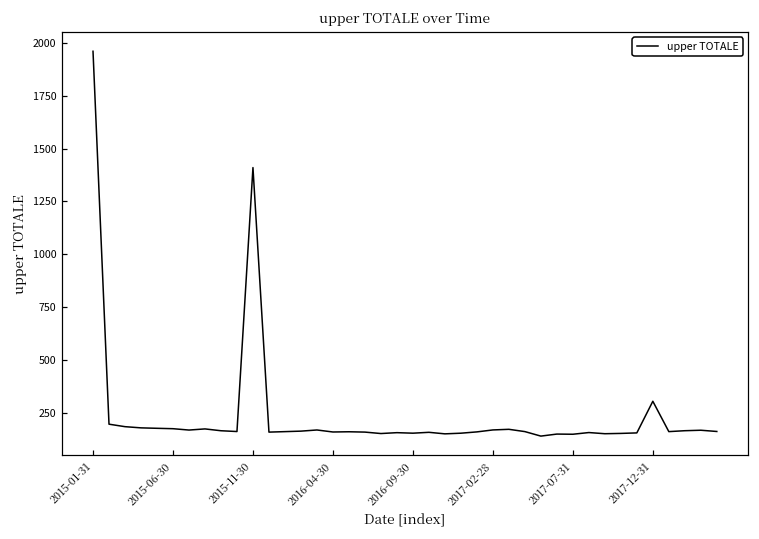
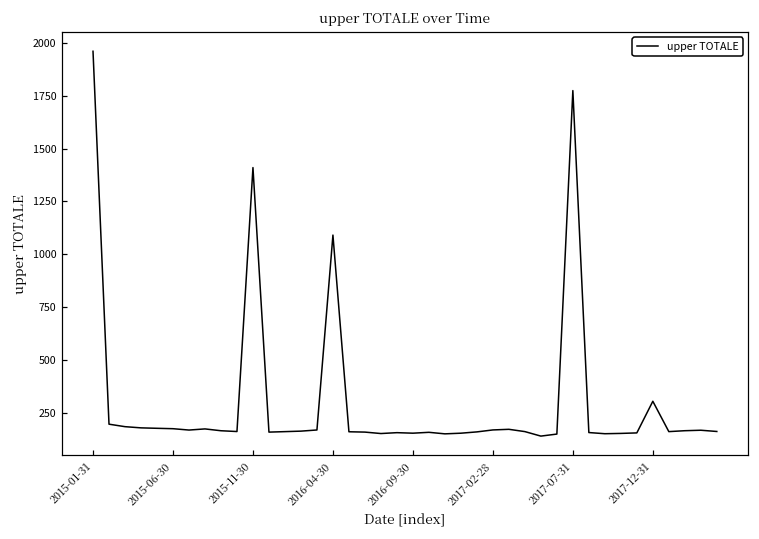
2016-04-30: 160 -> 1090
2017-07-31: 150 -> 1770
